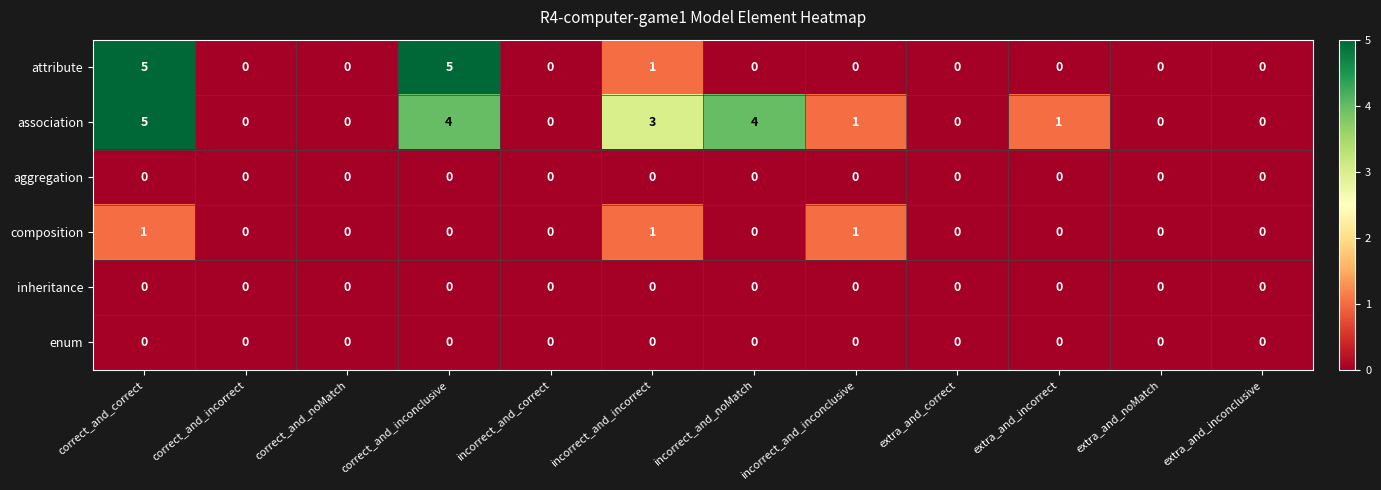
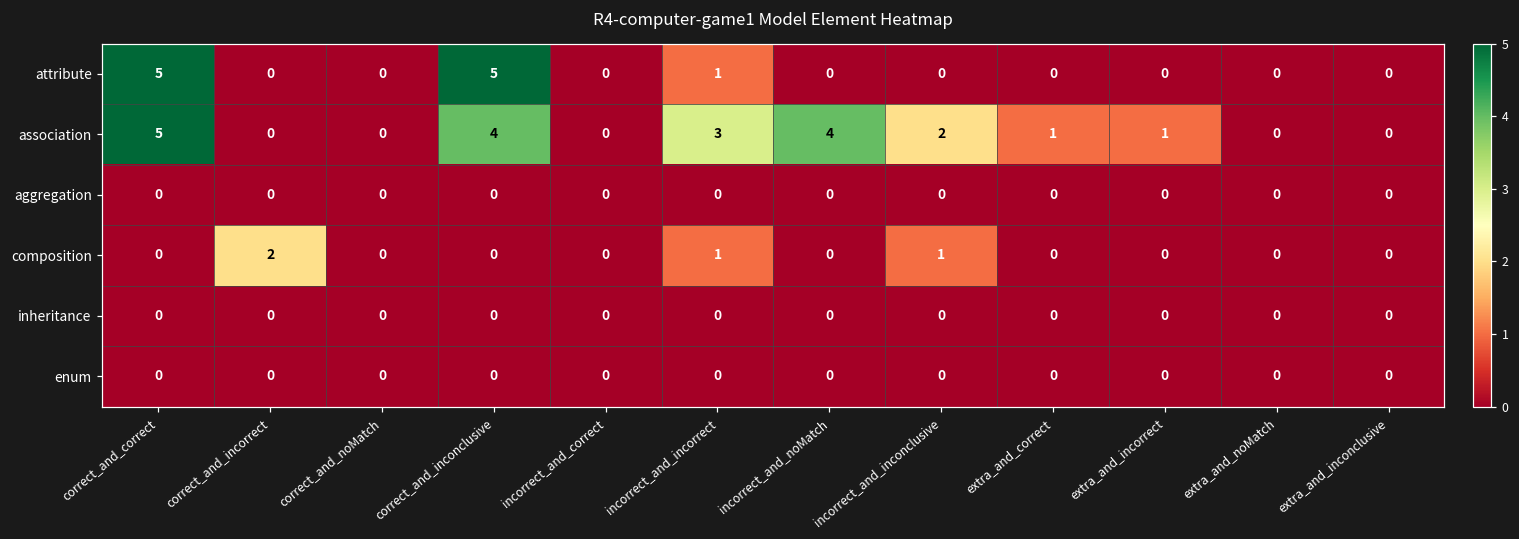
association, incorrect_and_inconclusive: 1 -> 2
association, extra_and_correct: 0 -> 1
composition, correct_and_correct: 1 -> 0
composition, correct_and_incorrect: 0 -> 2
